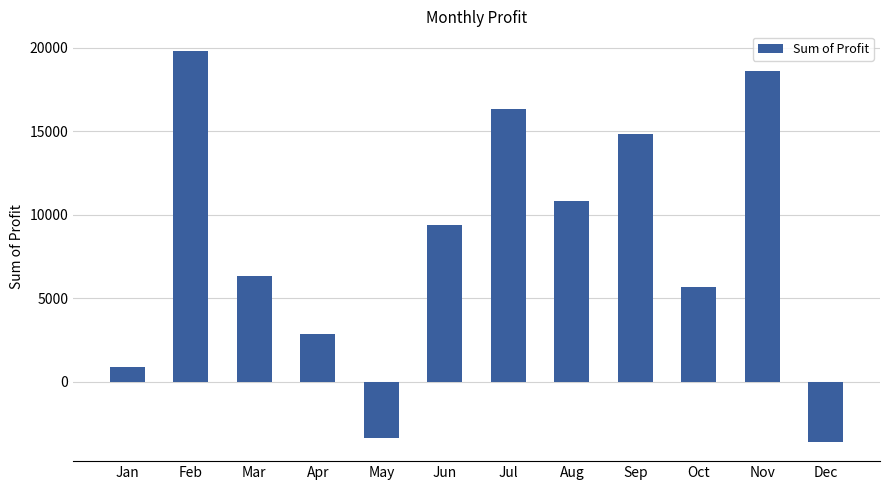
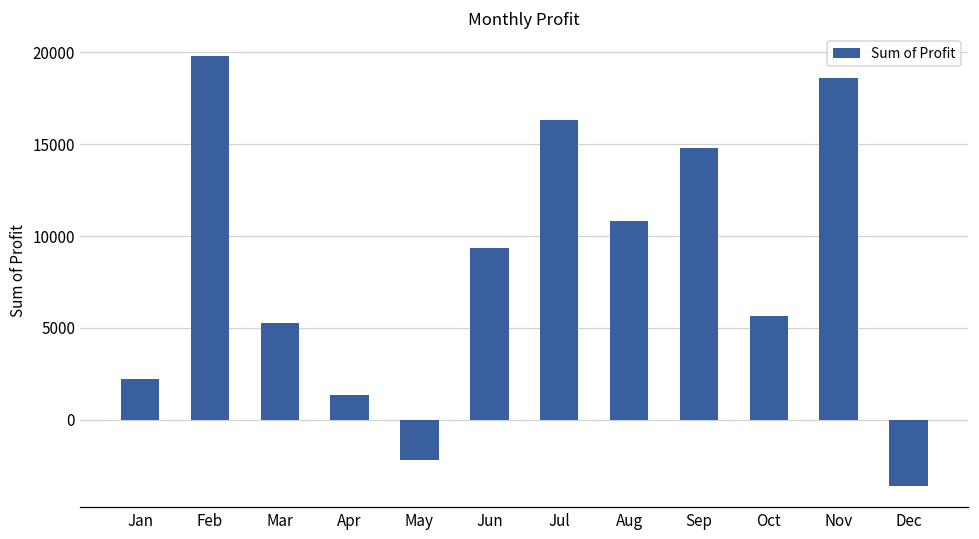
Jan: 900 -> 2200
Mar: 6300 -> 5200
Apr: 2800 -> 1400
May: -3400 -> -2200
